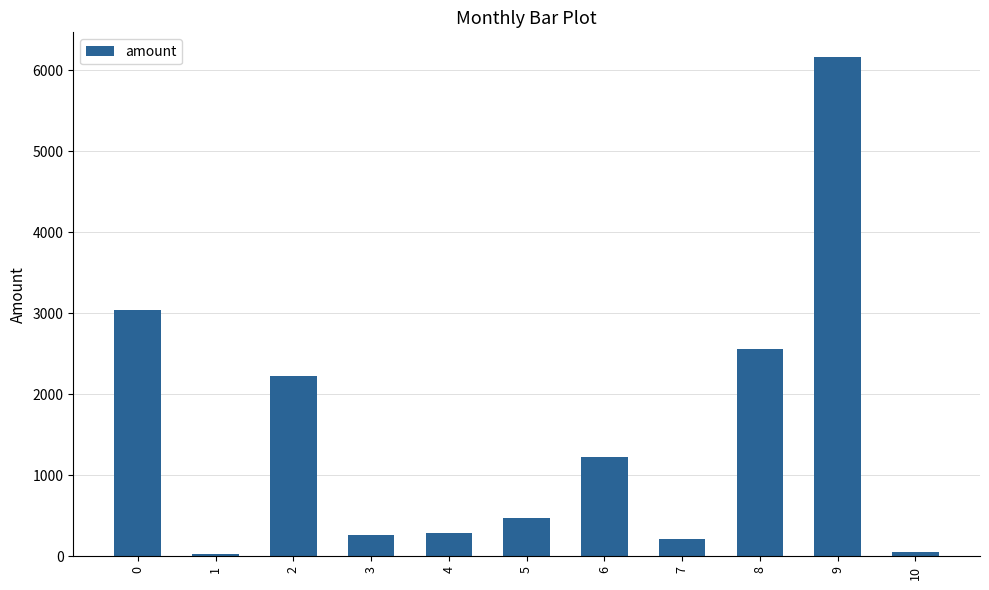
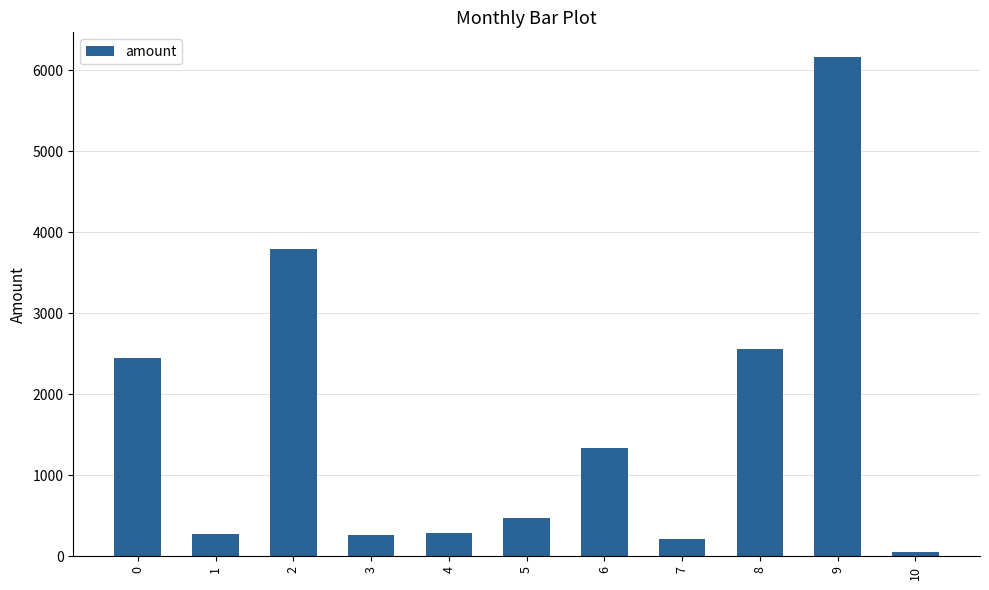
0: 3000 -> 2400
1: 0 -> 300
2: 2200 -> 3800
6: 1200 -> 1300
